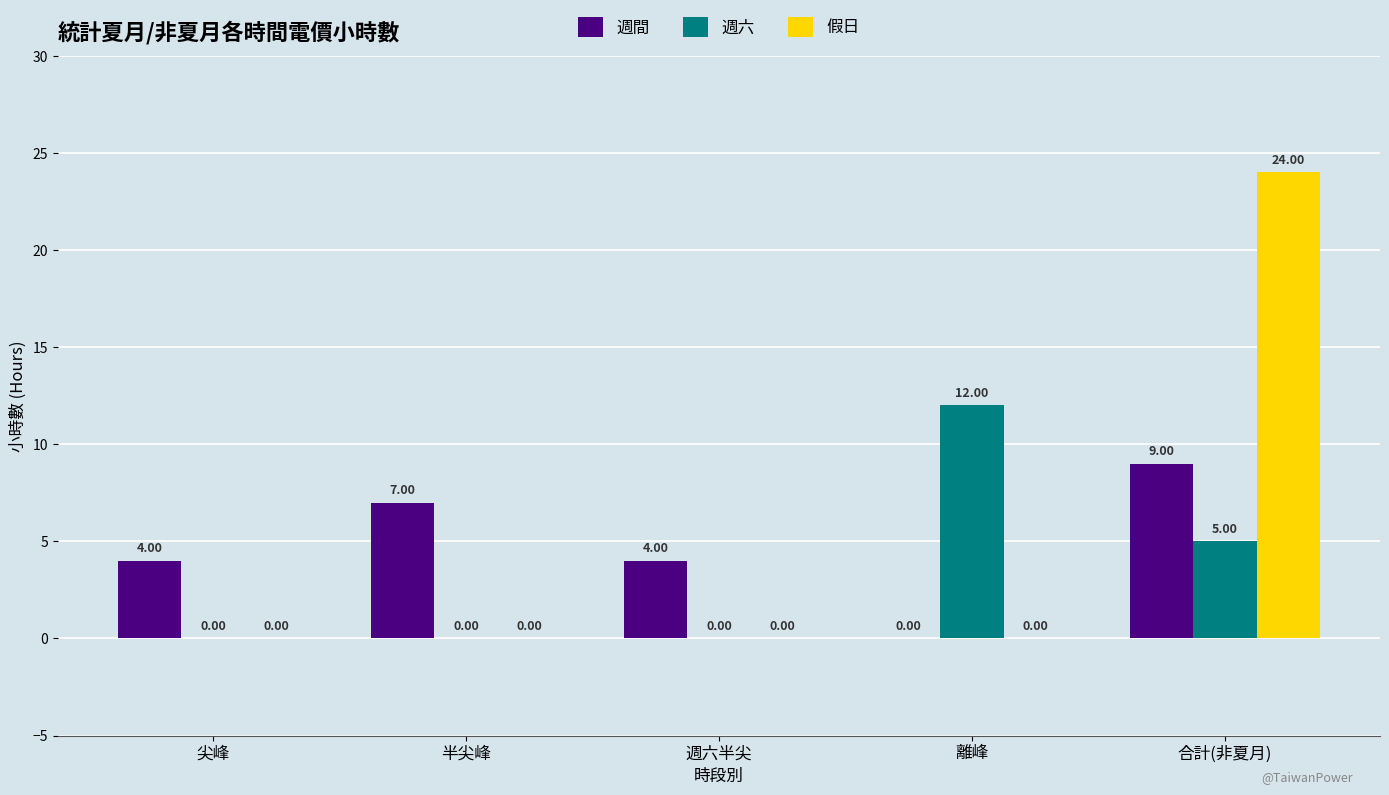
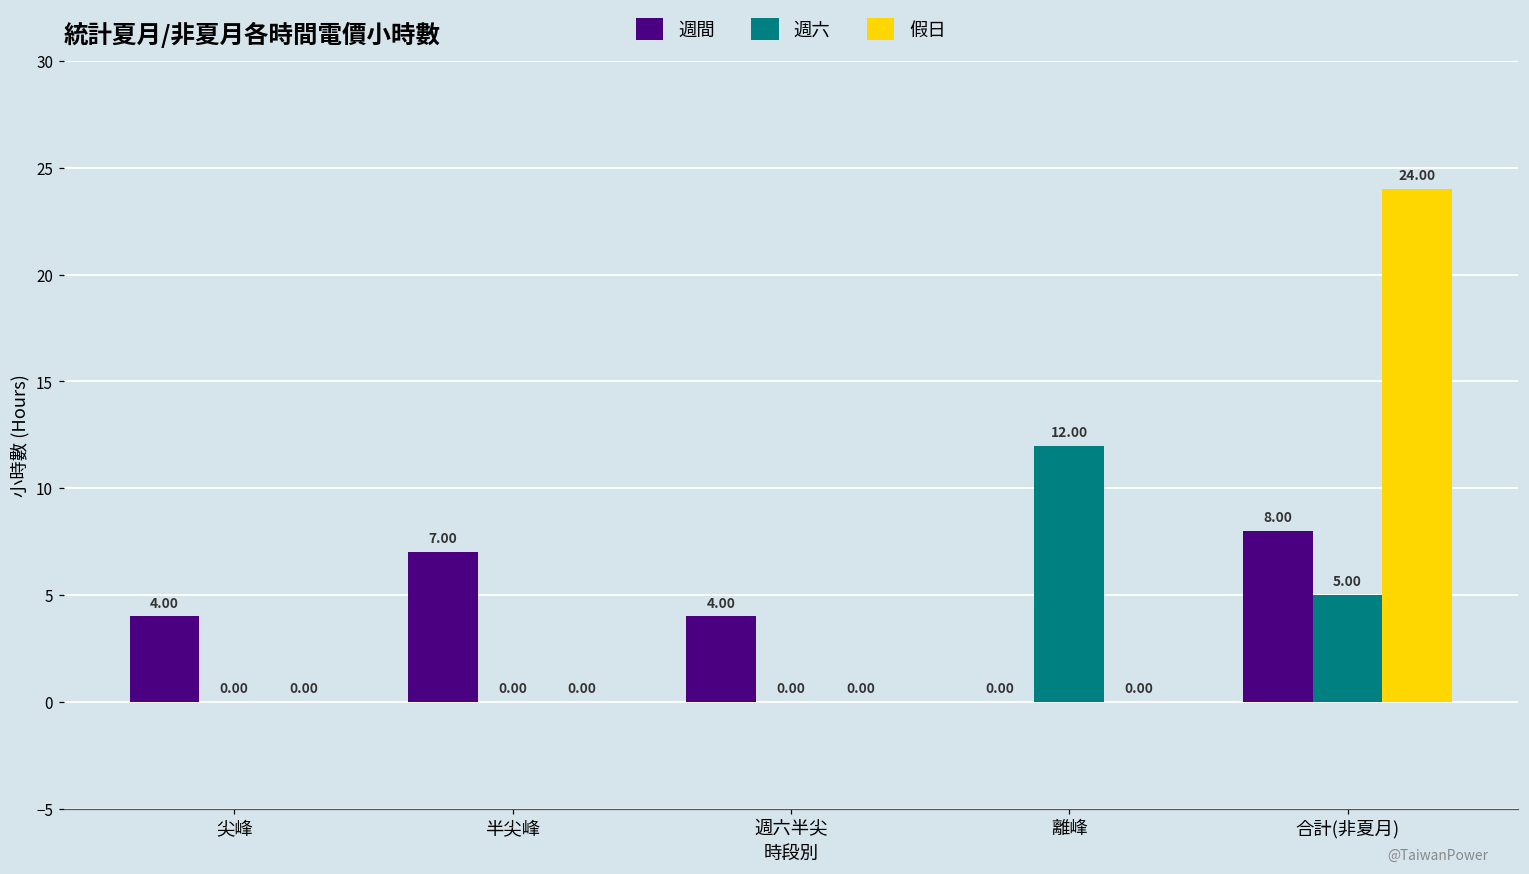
週間, 合計(非夏月): 9.00 -> 8.00
